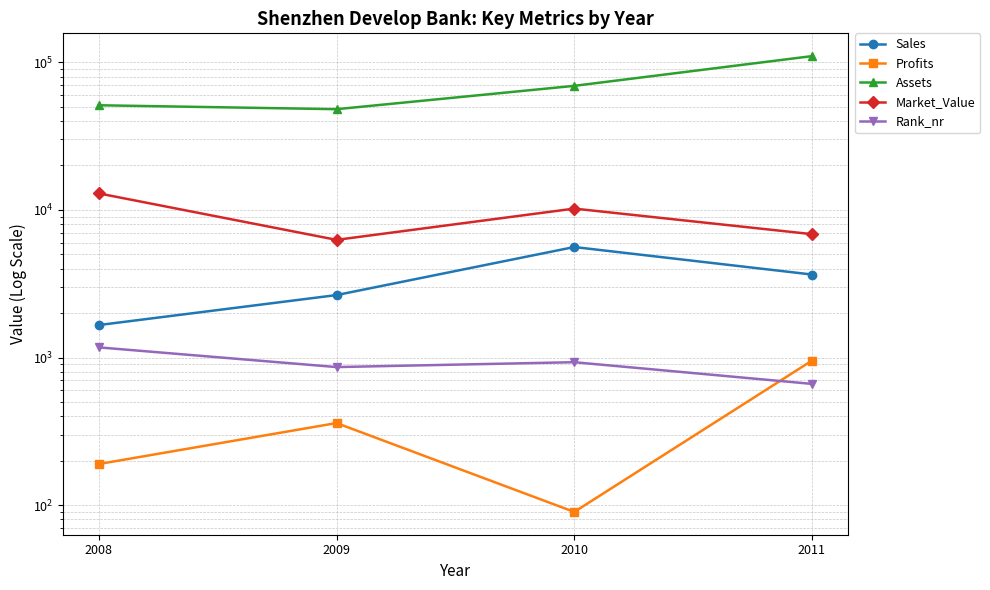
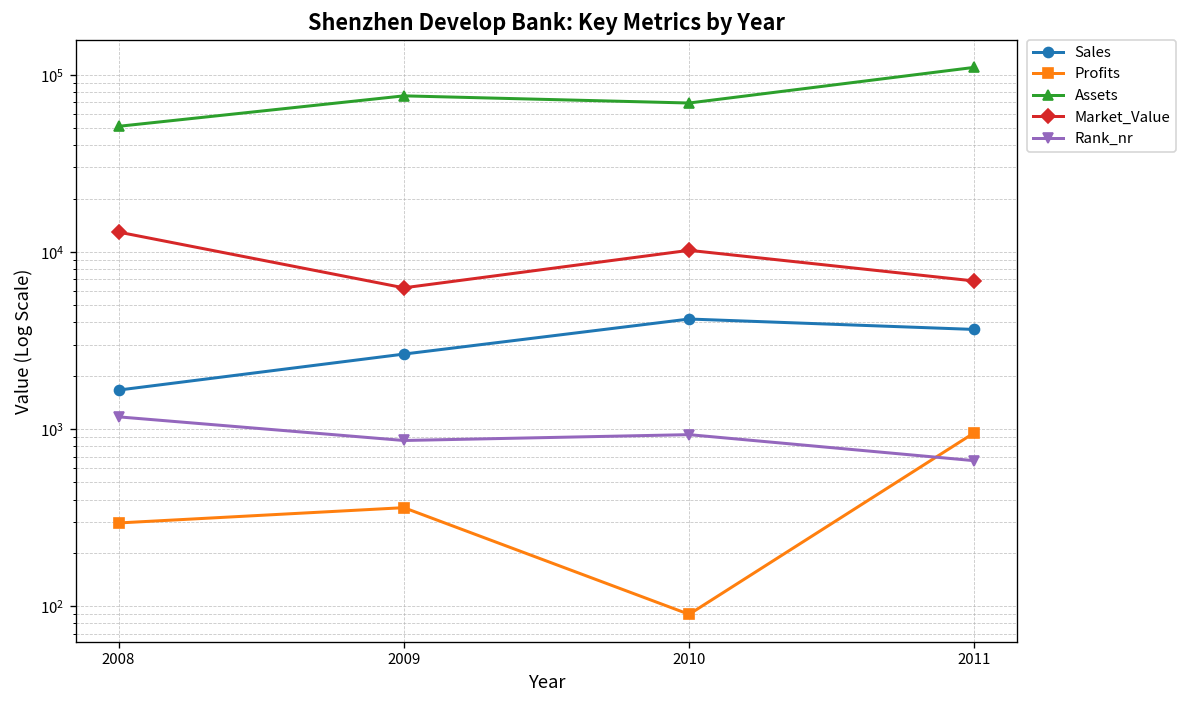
Profits, 2008: 190 -> 300
Assets, 2009: 48000 -> 80000
Sales, 2010: 5600 -> 4200
